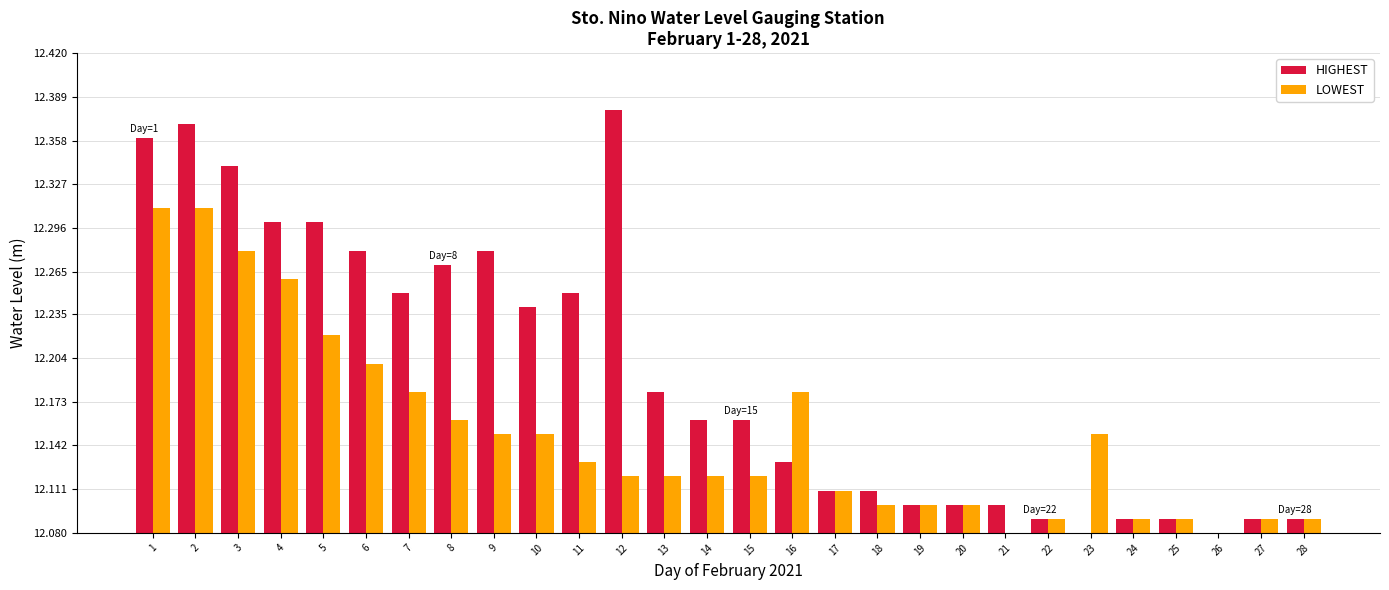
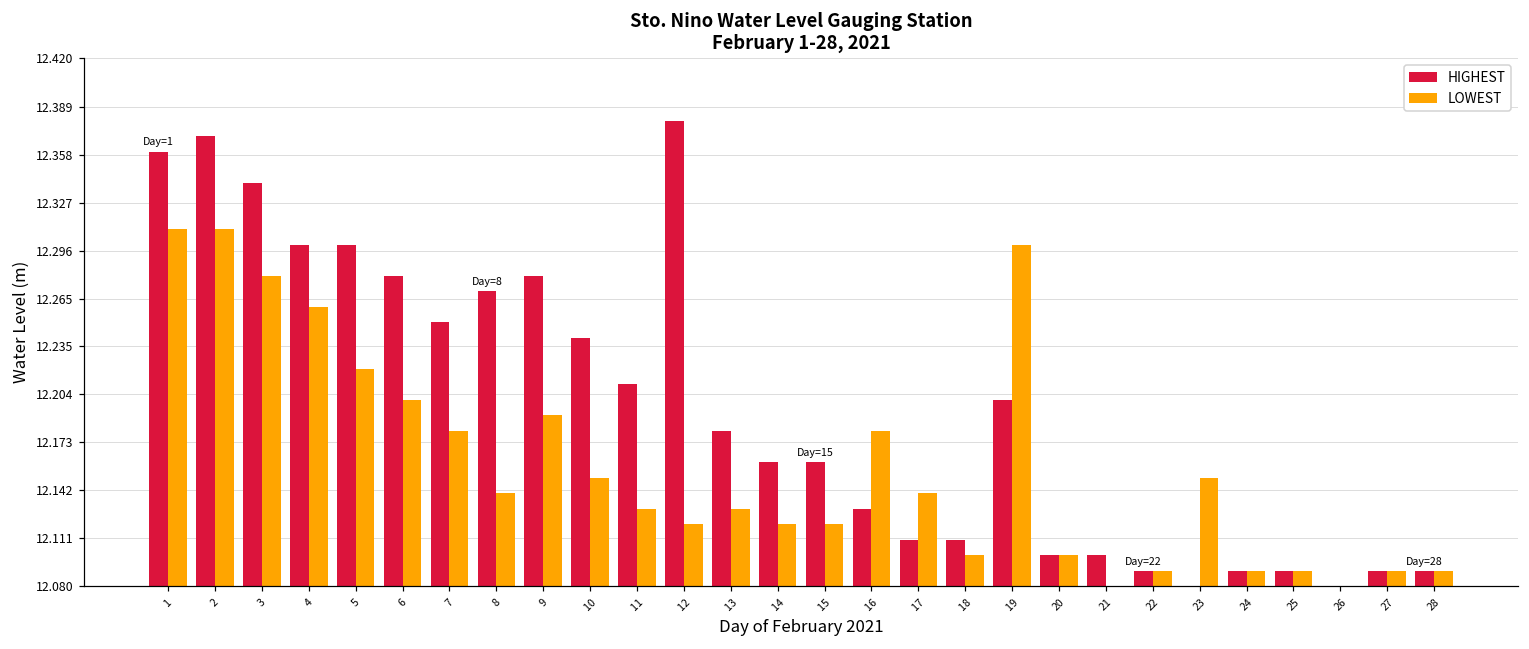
LOWEST, 8: 12.16 -> 12.14
LOWEST, 9: 12.15 -> 12.19
HIGHEST, 11: 12.25 -> 12.21
LOWEST, 13: 12.12 -> 12.13
LOWEST, 17: 12.11 -> 12.14
HIGHEST, 19: 12.1 -> 12.2
LOWEST, 19: 12.1 -> 12.3
